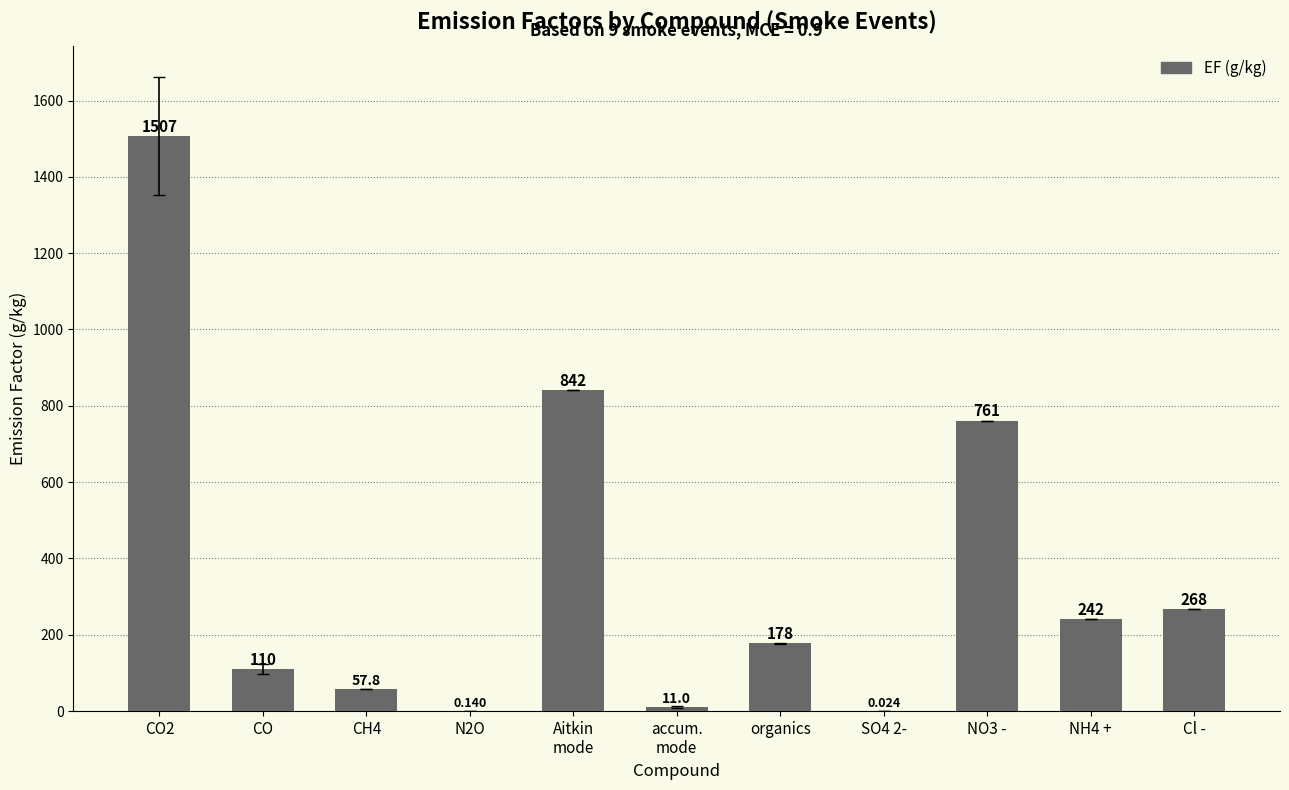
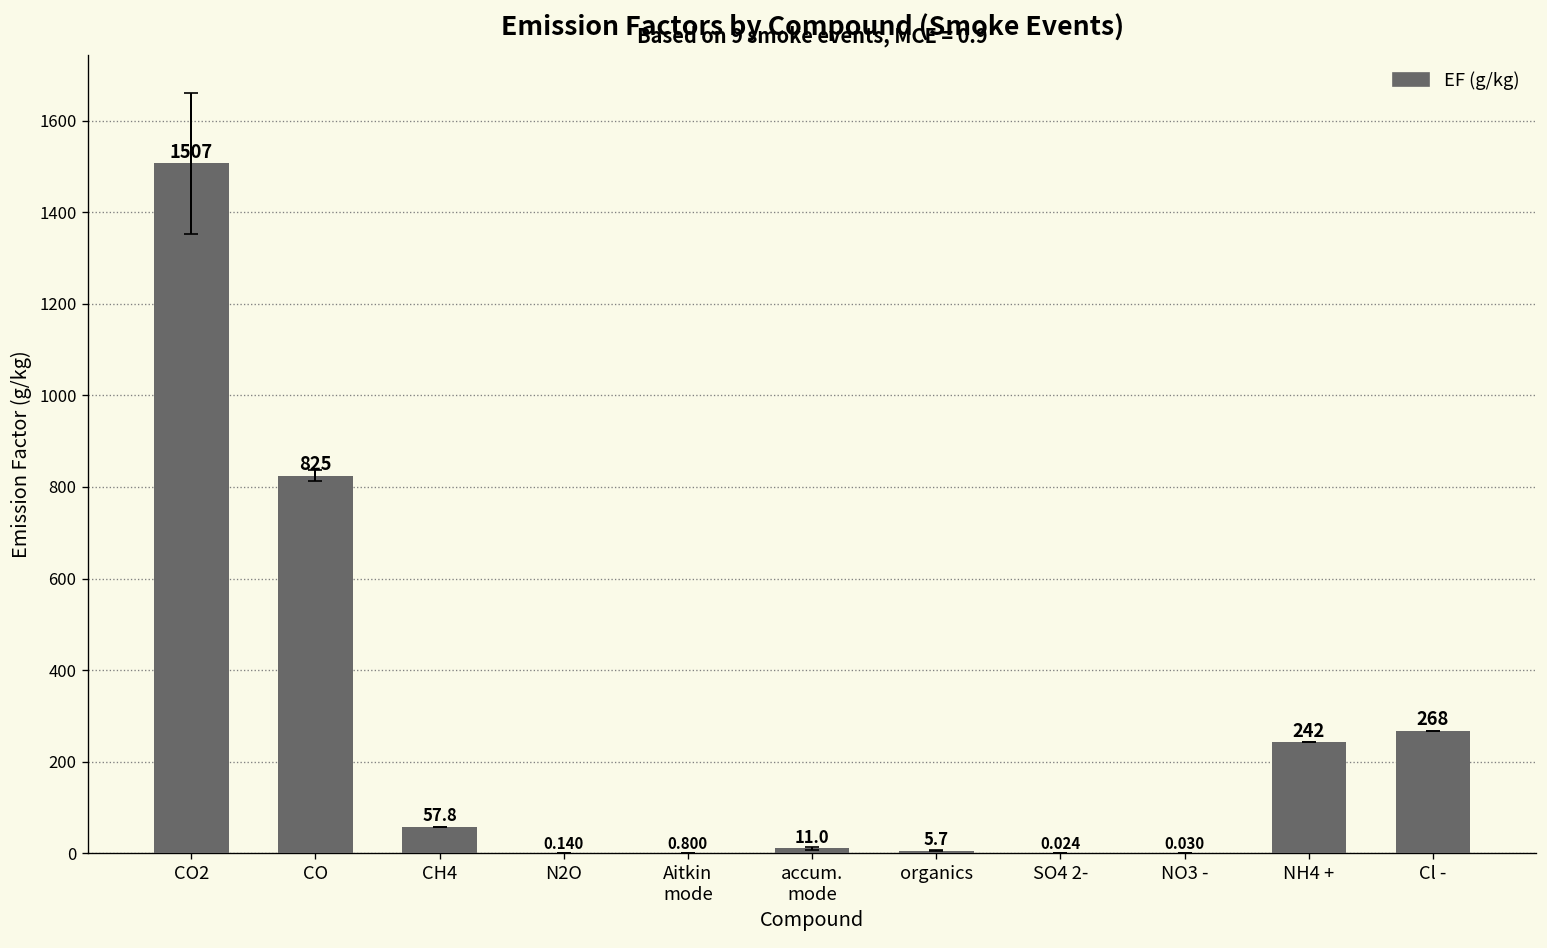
EF (g/kg), CO: 110 -> 825
EF (g/kg), Aitkin mode: 842 -> 0.800
EF (g/kg), organics: 178 -> 5.7
EF (g/kg), NO3 -: 761 -> 0.030
